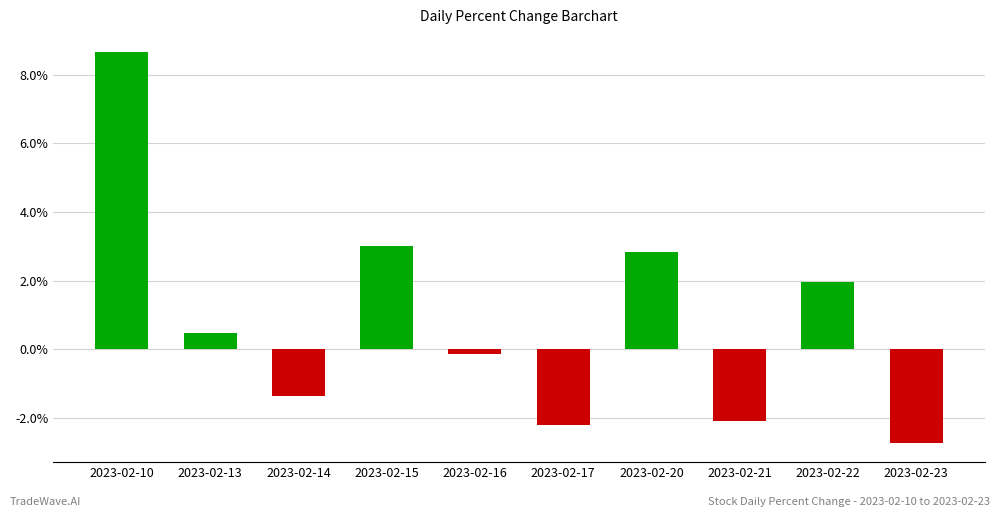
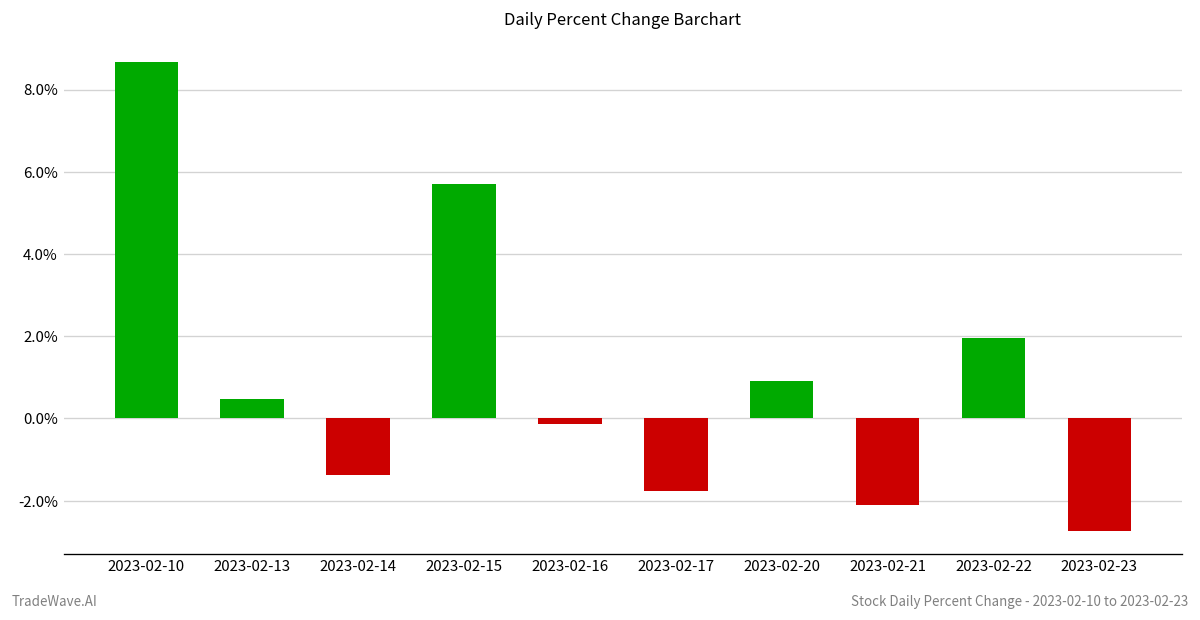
2023-02-15: 3.0% -> 5.7%
2023-02-17: -2.2% -> -1.8%
2023-02-20: 2.8% -> 0.9%
